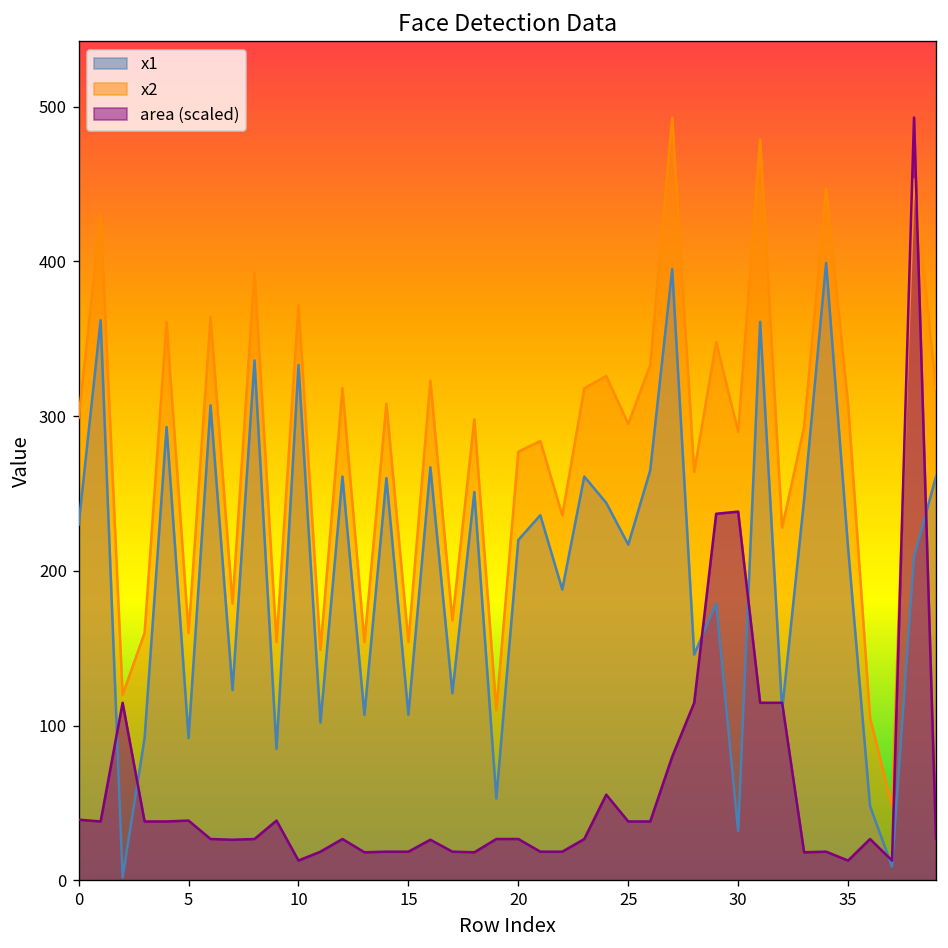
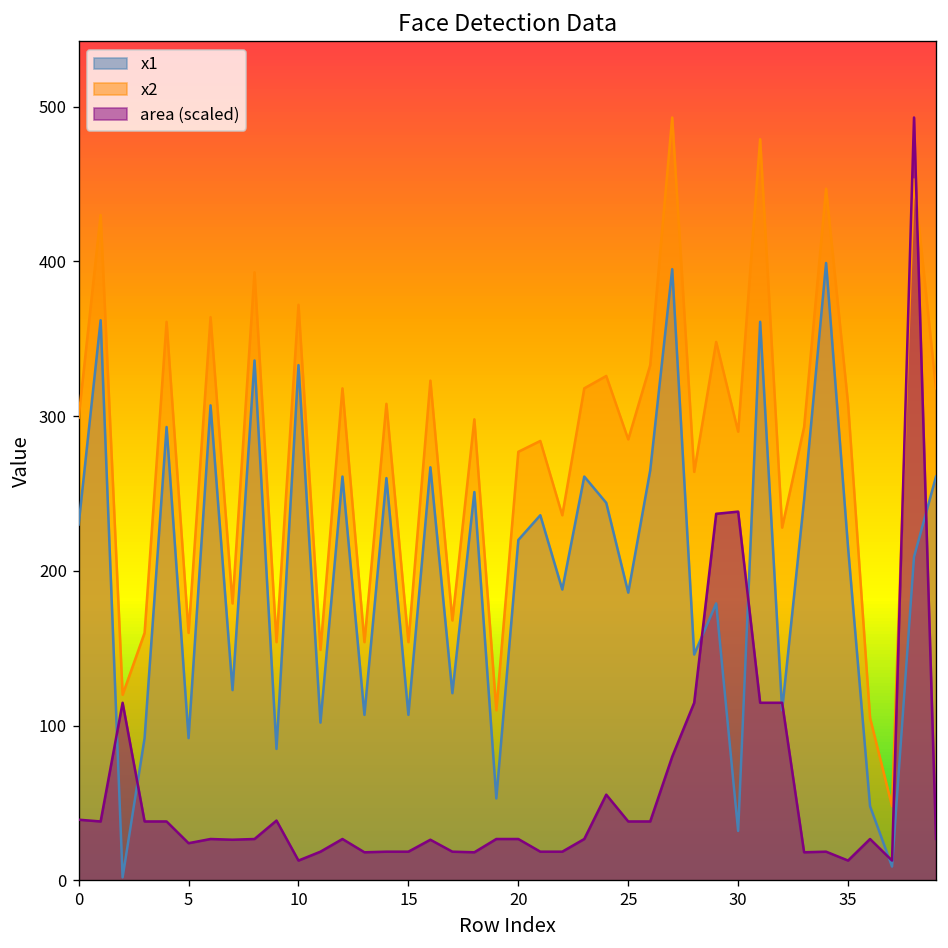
area (scaled), 5: 39 -> 24
x1, 25: 217 -> 186
x2, 25: 295 -> 285
